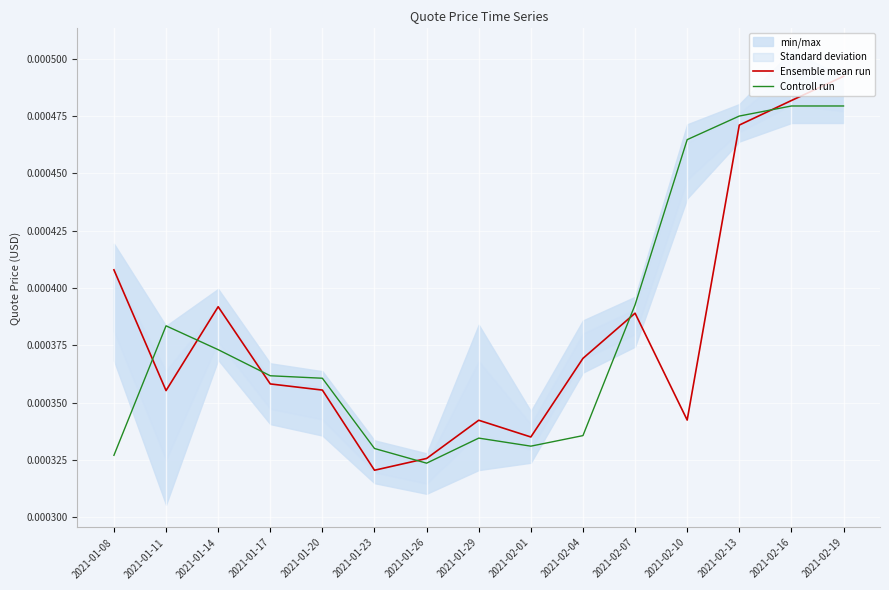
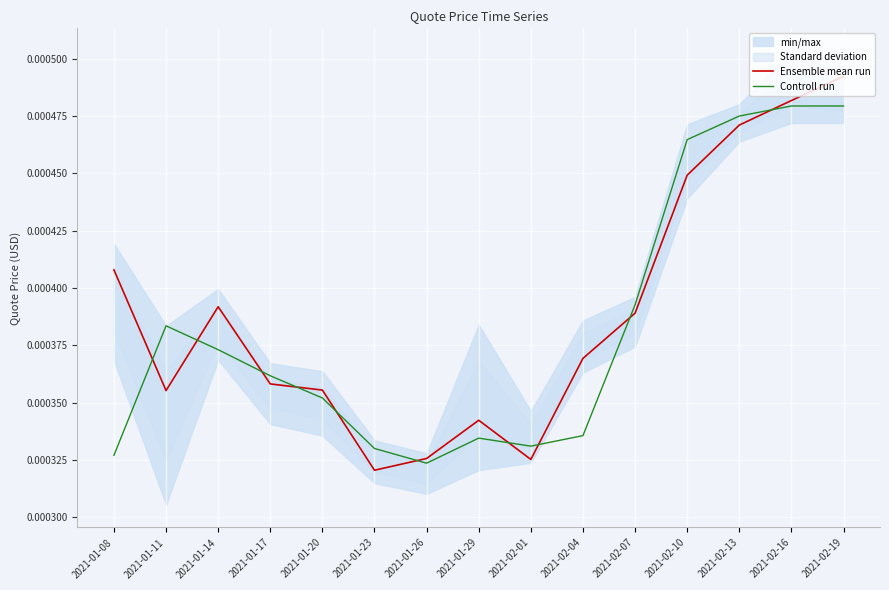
Controll run, 2021-01-20: 0.000361 -> 0.000352
Ensemble mean run, 2021-02-01: 0.000335 -> 0.000325
Ensemble mean run, 2021-02-10: 0.000342 -> 0.000449
